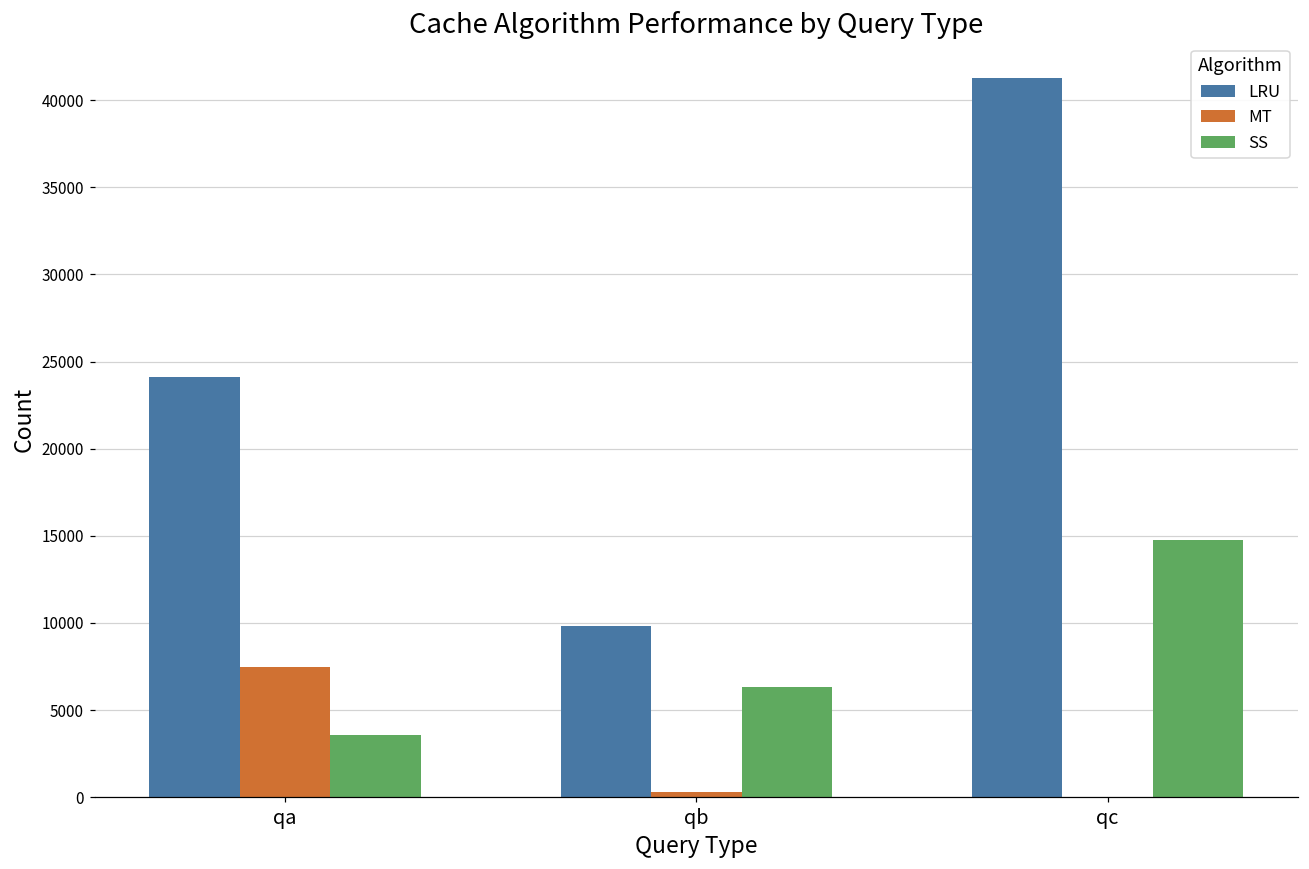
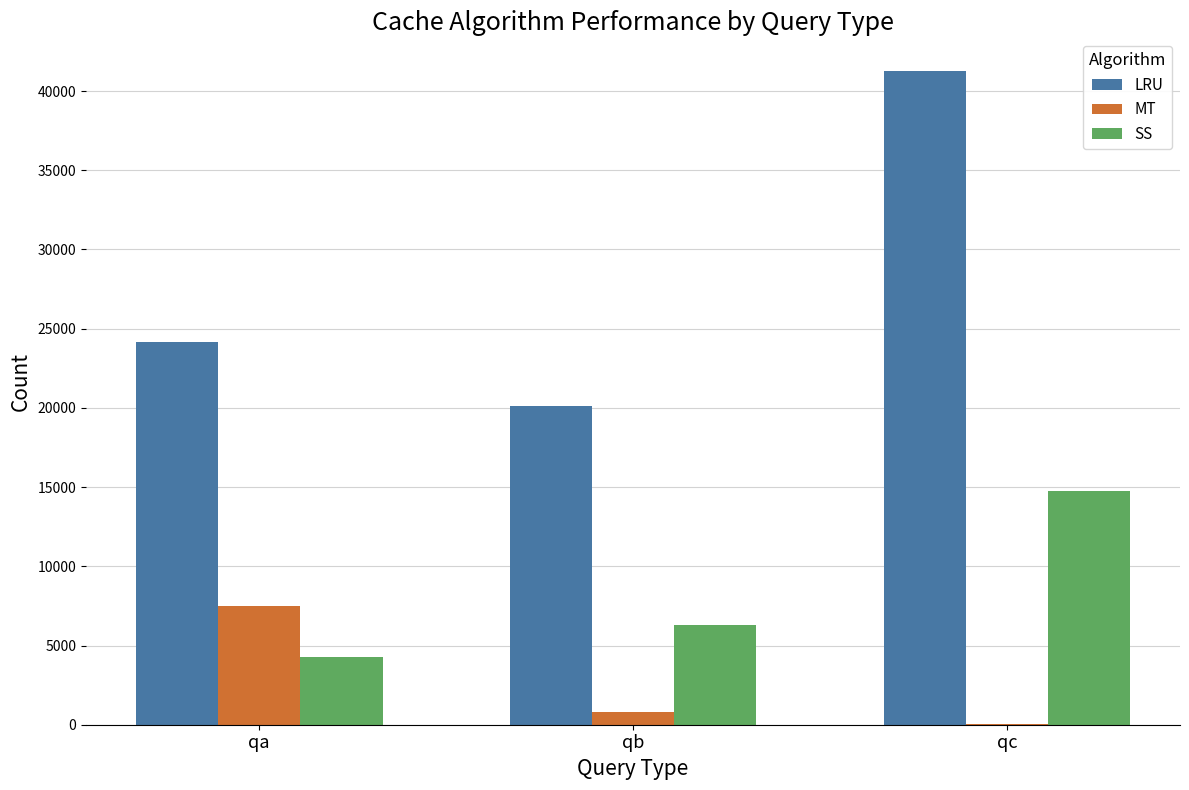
SS, qa: 3600 -> 4300
LRU, qb: 9800 -> 20100
MT, qb: 300 -> 800
